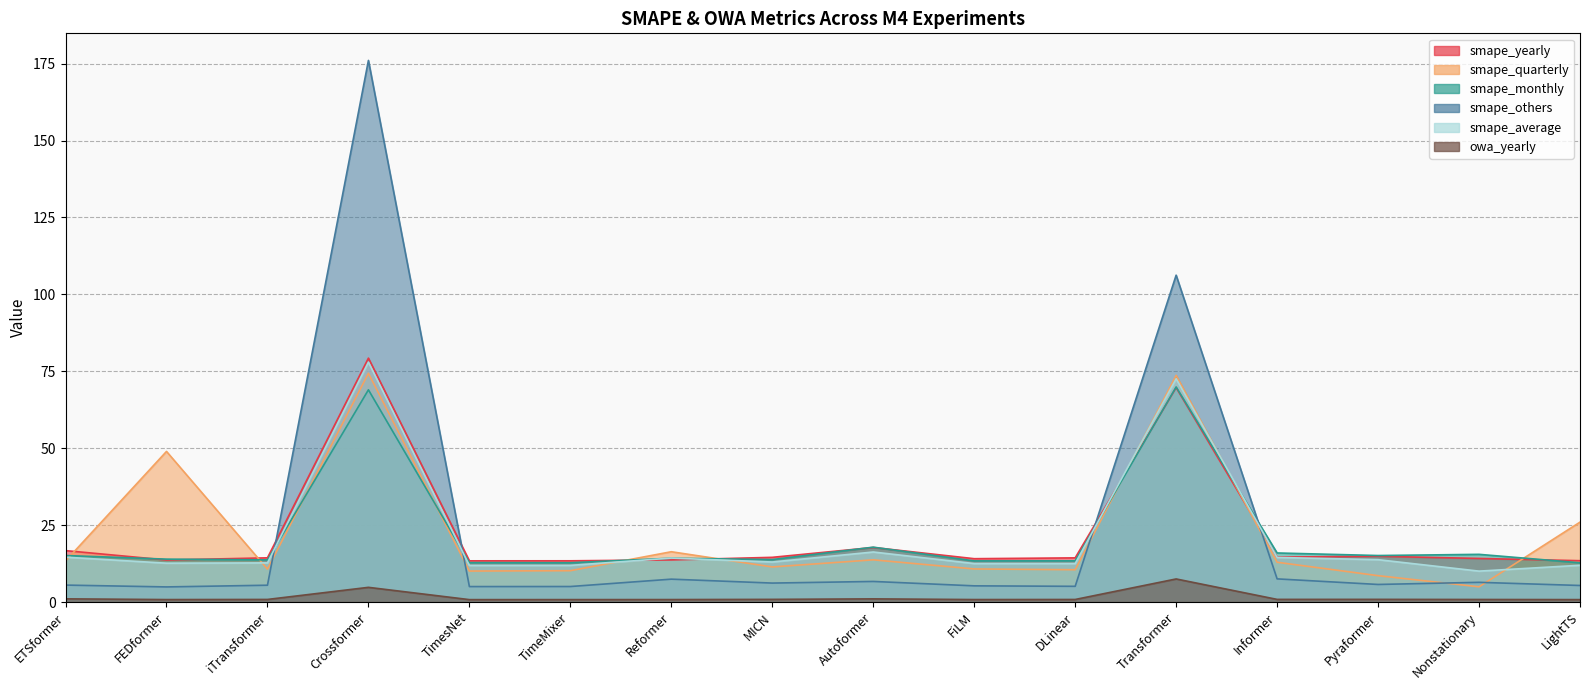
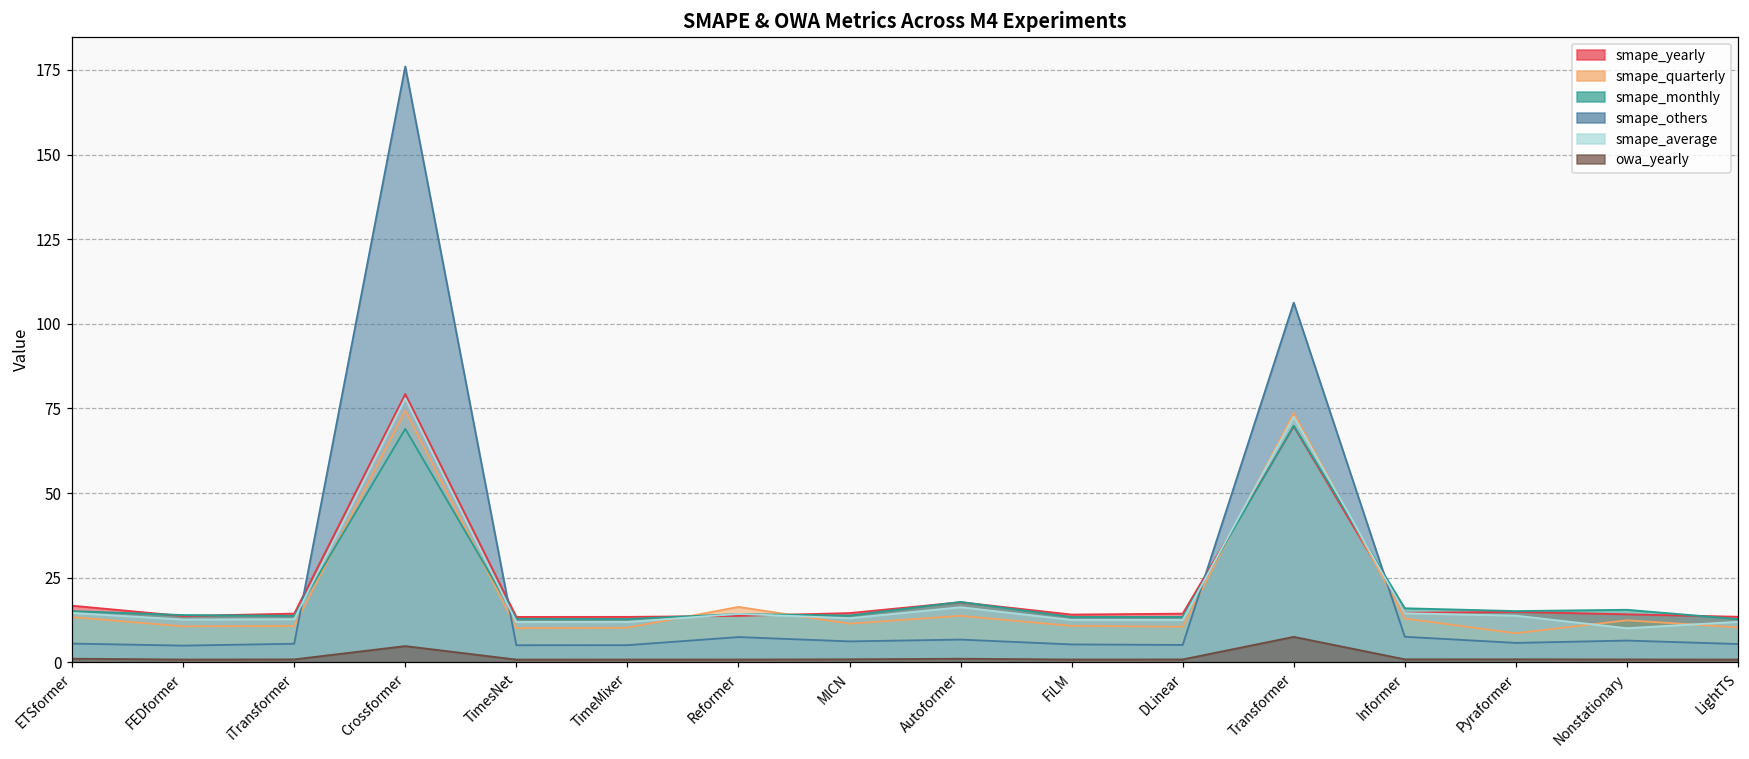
smape_quarterly, FEDformer: 49 -> 11
smape_quarterly, Nonstationary: 5 -> 12
smape_quarterly, LightTS: 26 -> 10
